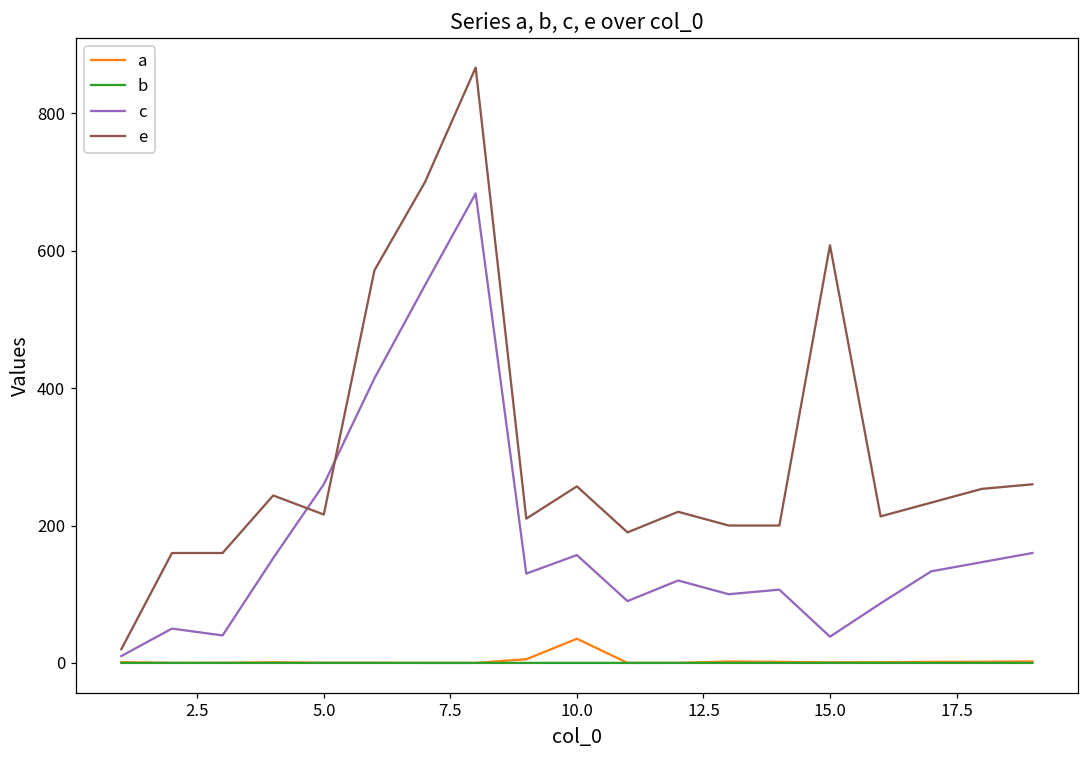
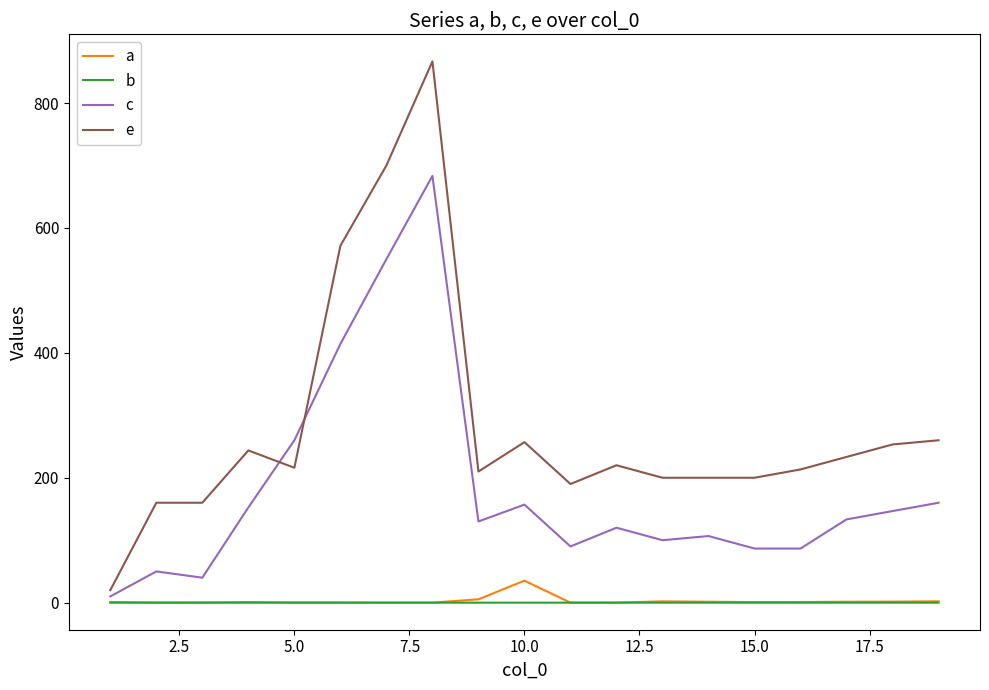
c, 15.0: 40 -> 90
e, 15.0: 610 -> 200
